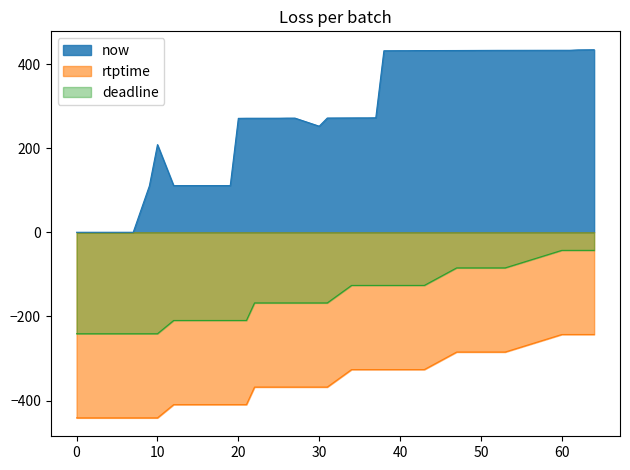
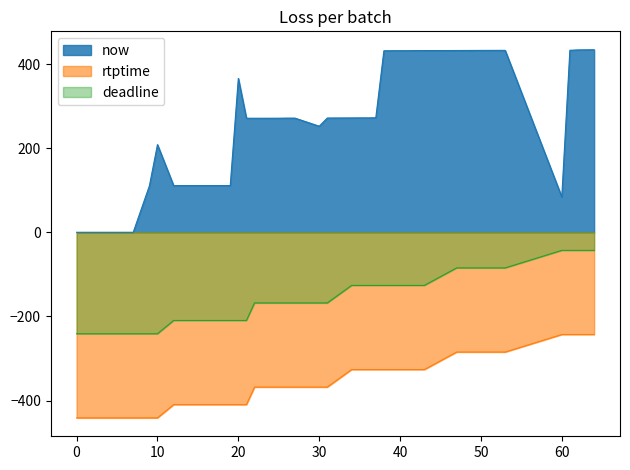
now, 20: 270 -> 370
now, 60: 430 -> 80
